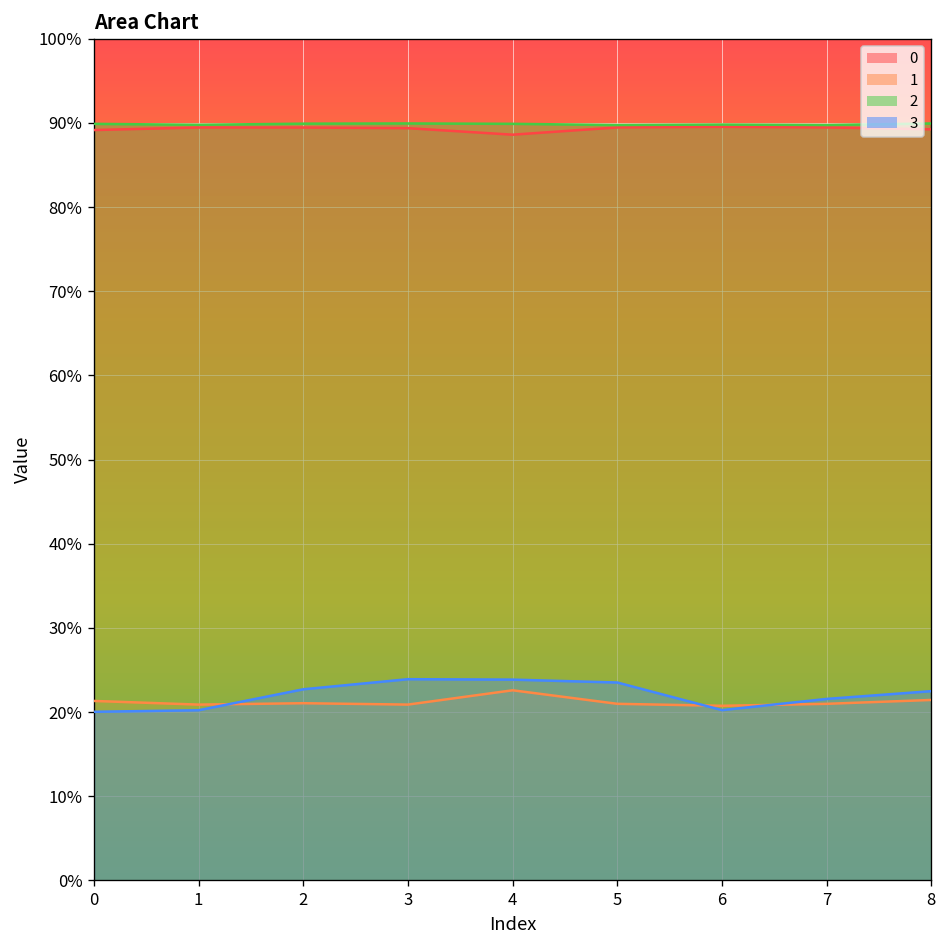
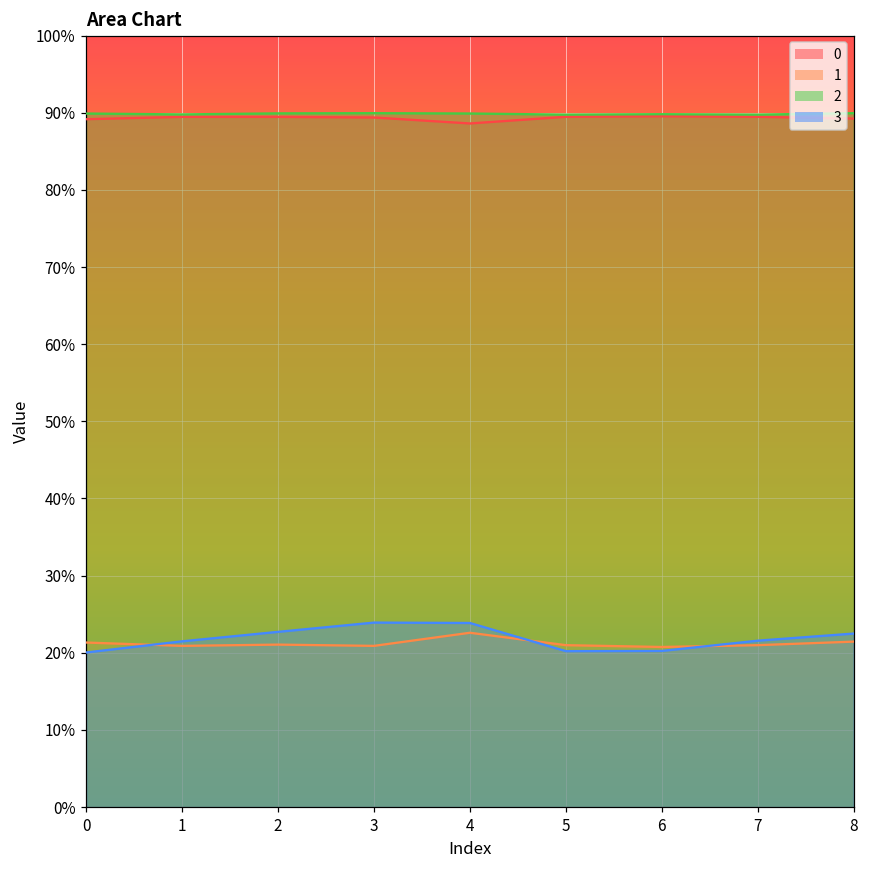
3, 1: 20% -> 21%
3, 5: 24% -> 20%
